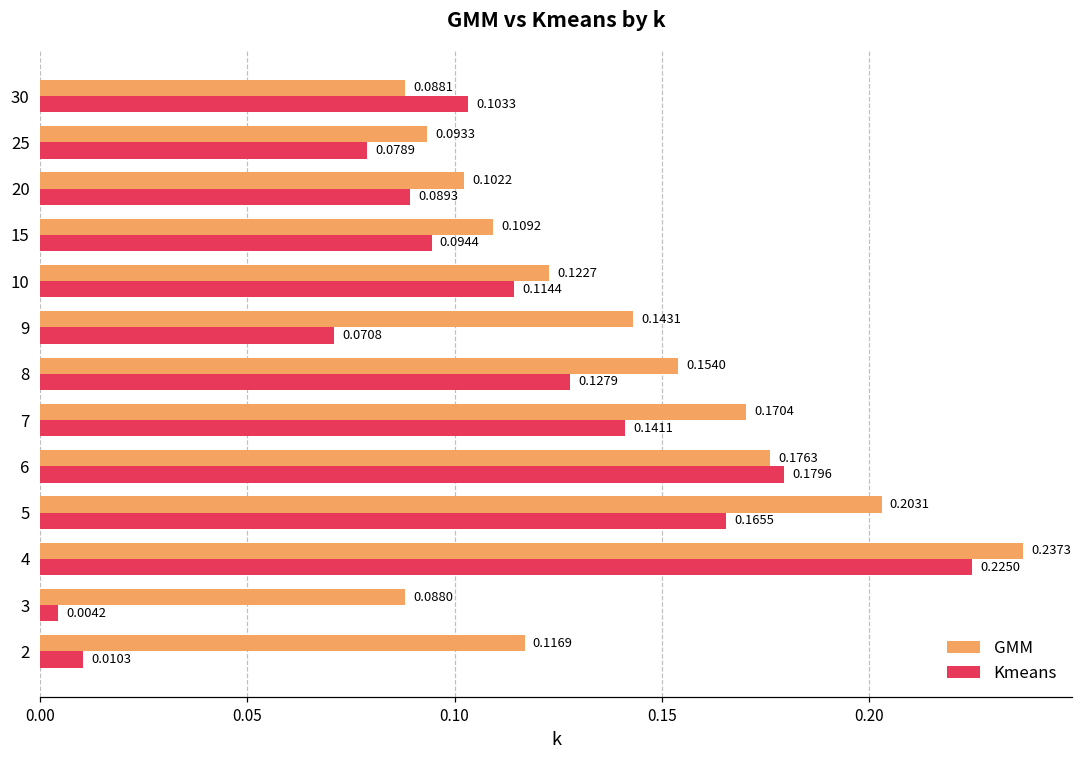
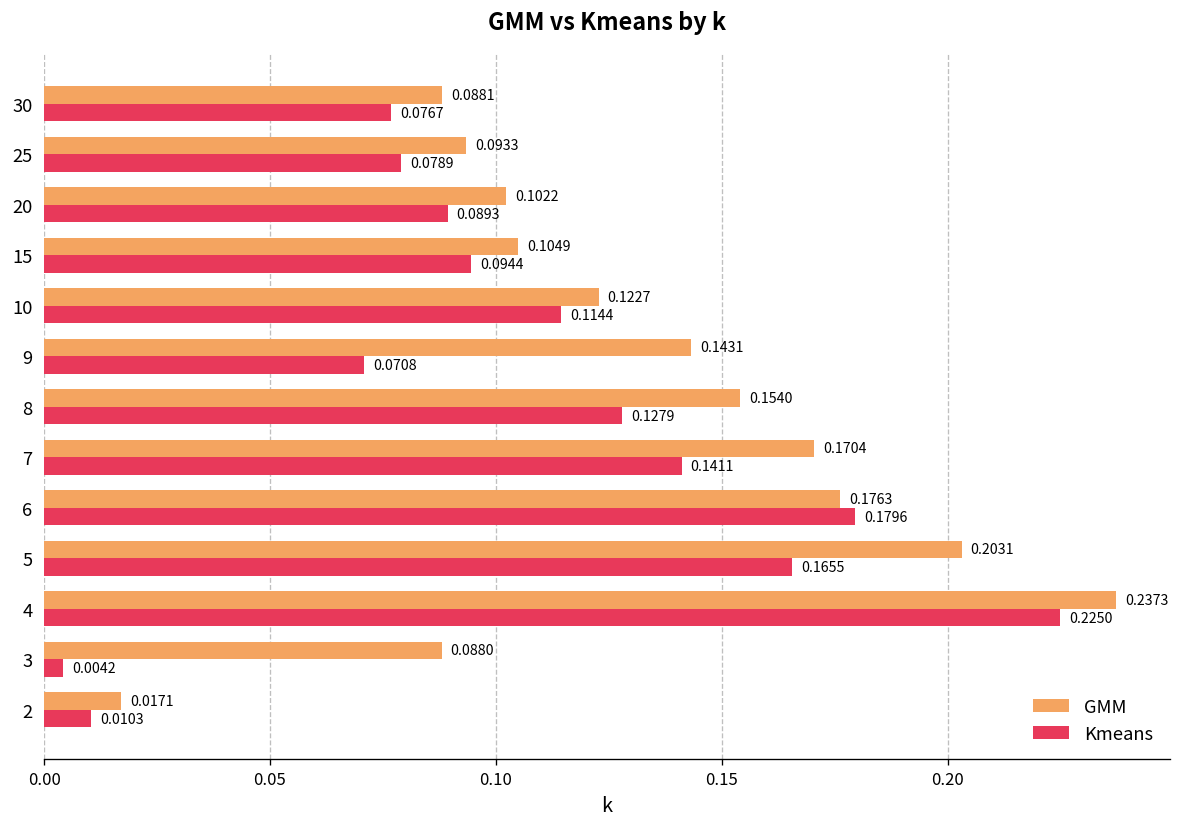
Kmeans, 30: 0.1033 -> 0.0767
GMM, 15: 0.1092 -> 0.1049
GMM, 2: 0.1169 -> 0.0171
